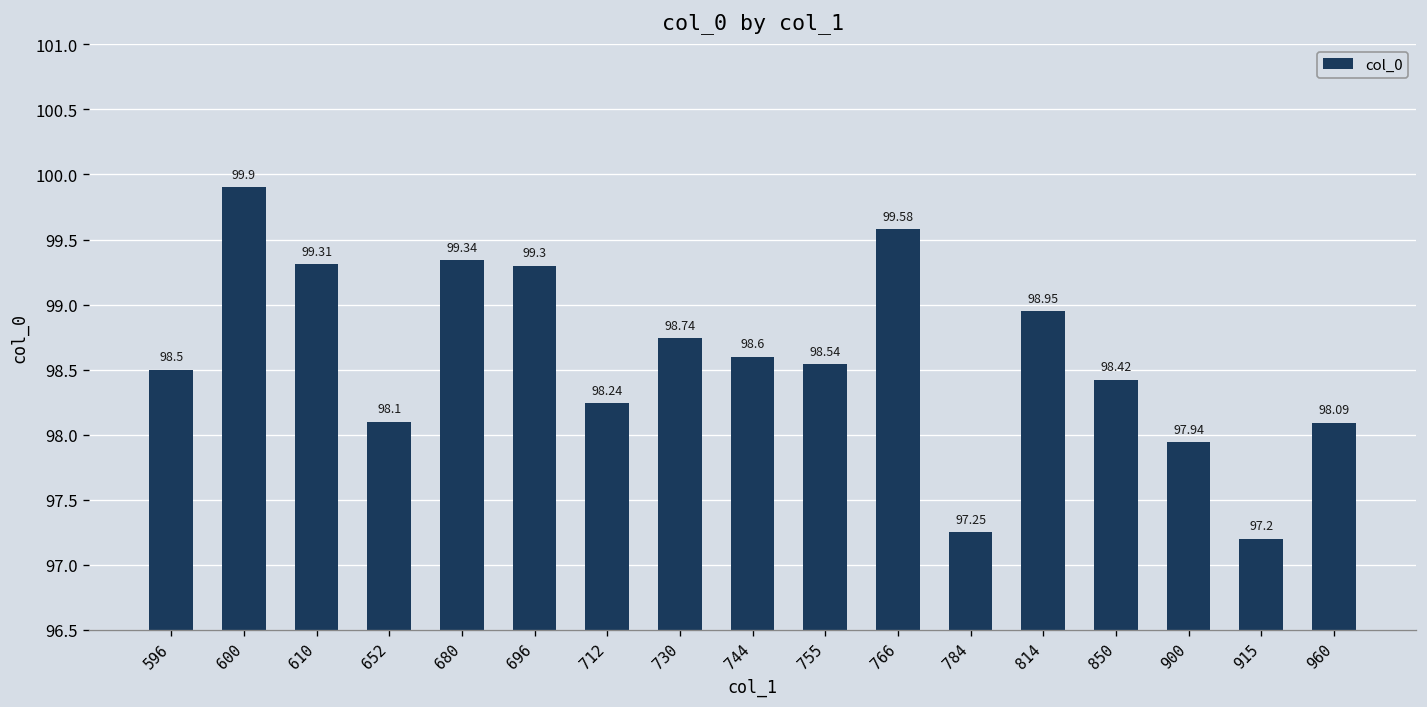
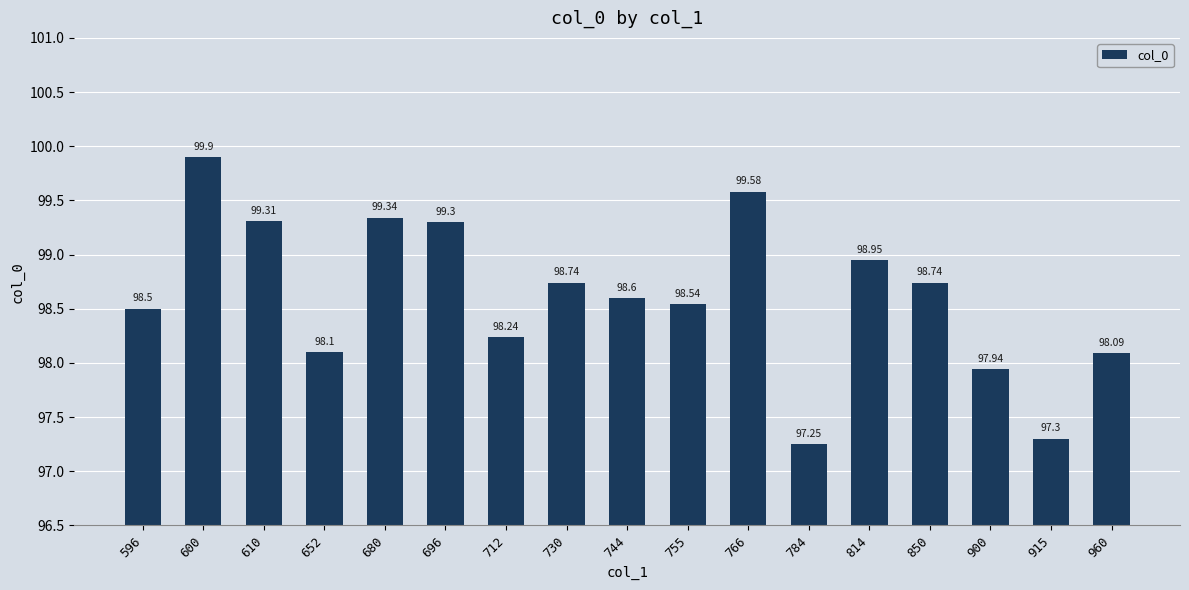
850: 98.42 -> 98.74
915: 97.2 -> 97.3
